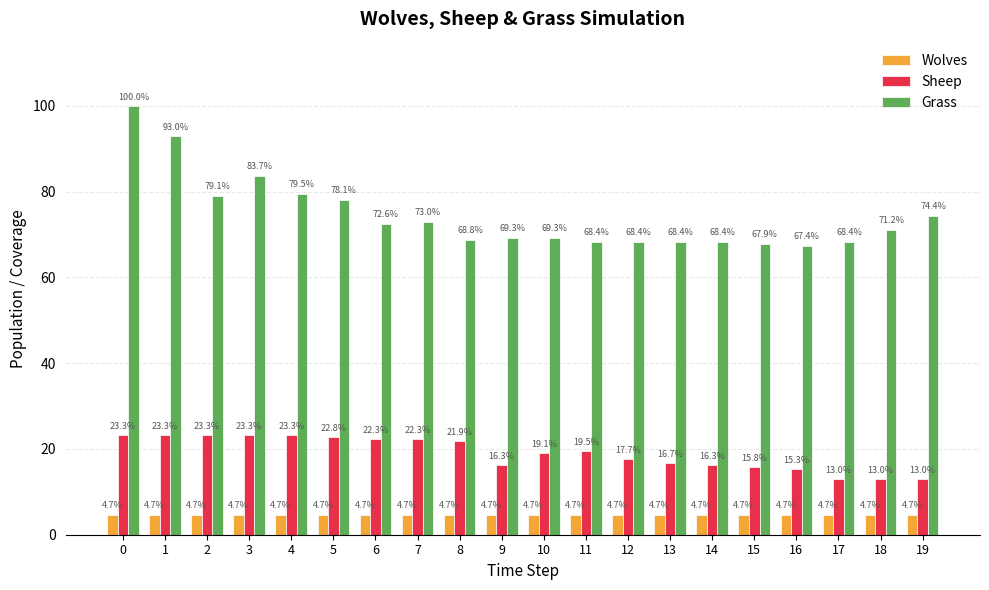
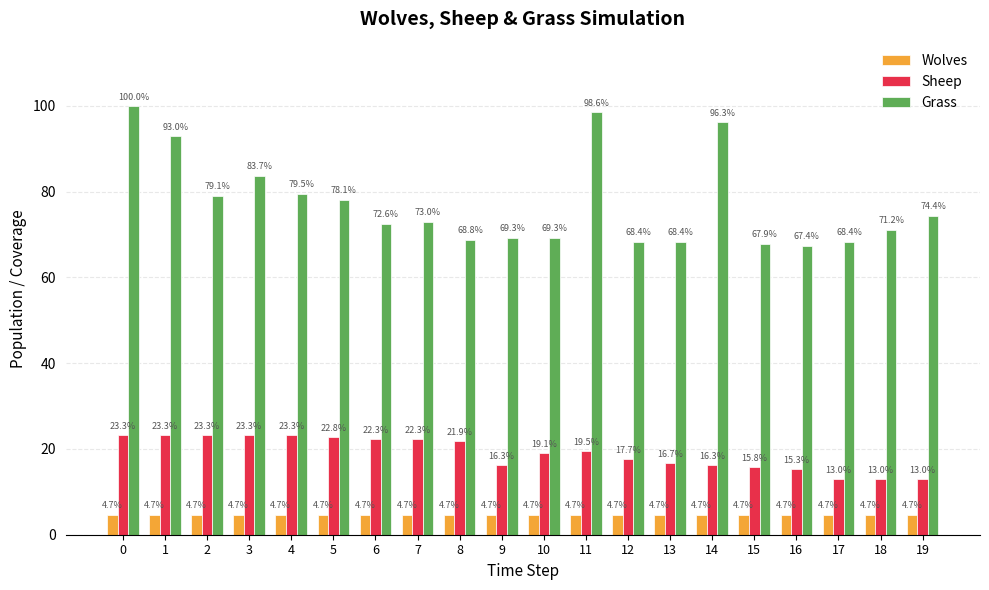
Grass, 11: 68.4% -> 98.6%
Grass, 14: 68.4% -> 96.3%
